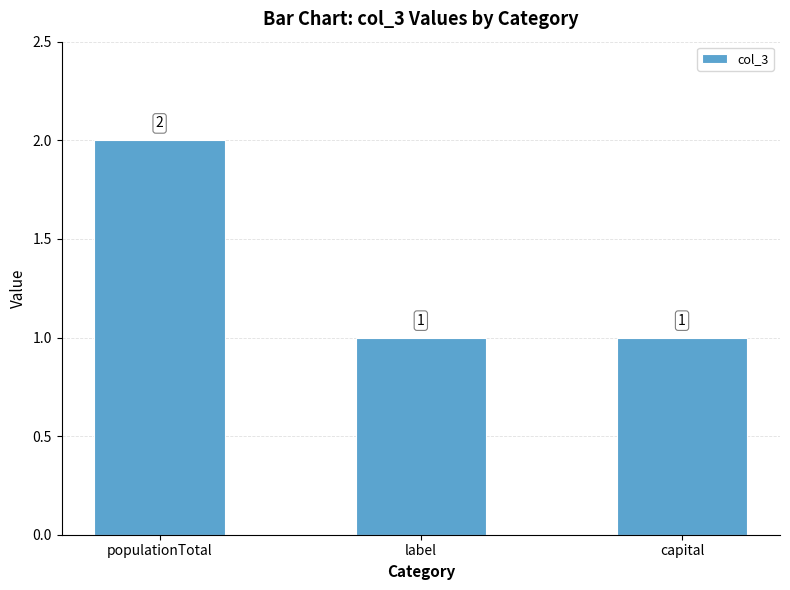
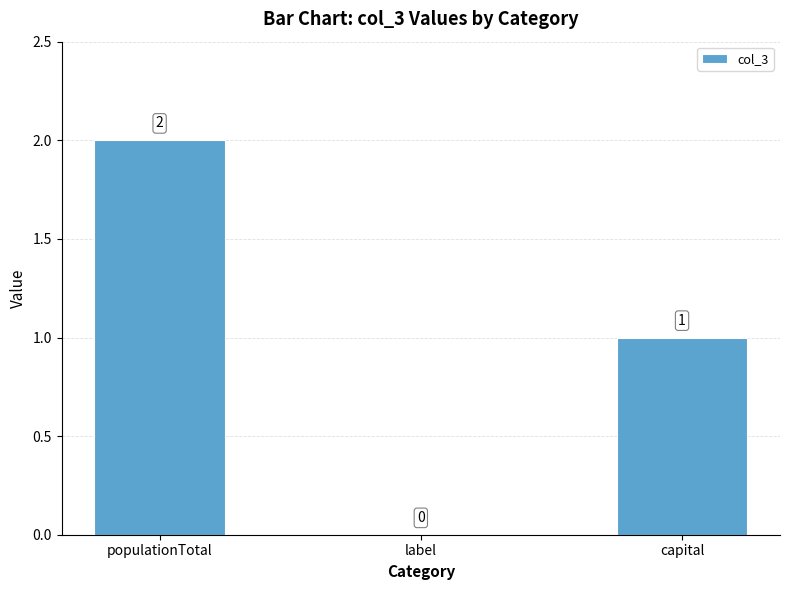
label: 1 -> 0
